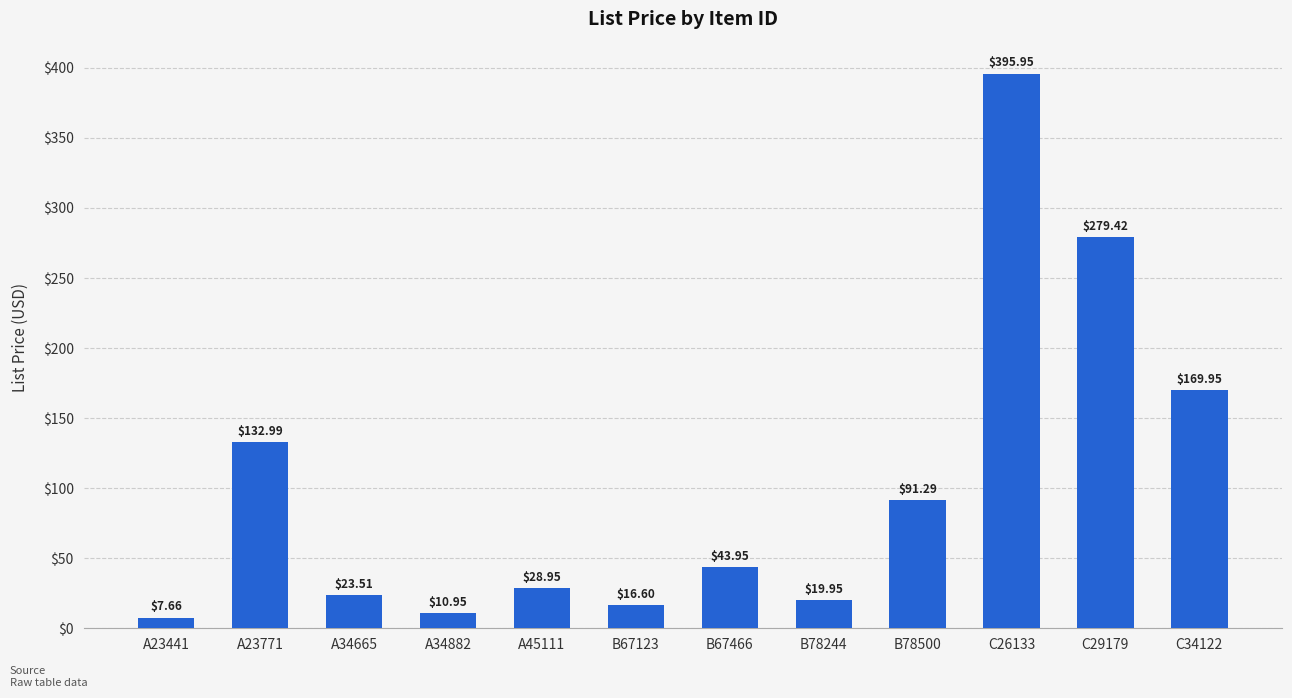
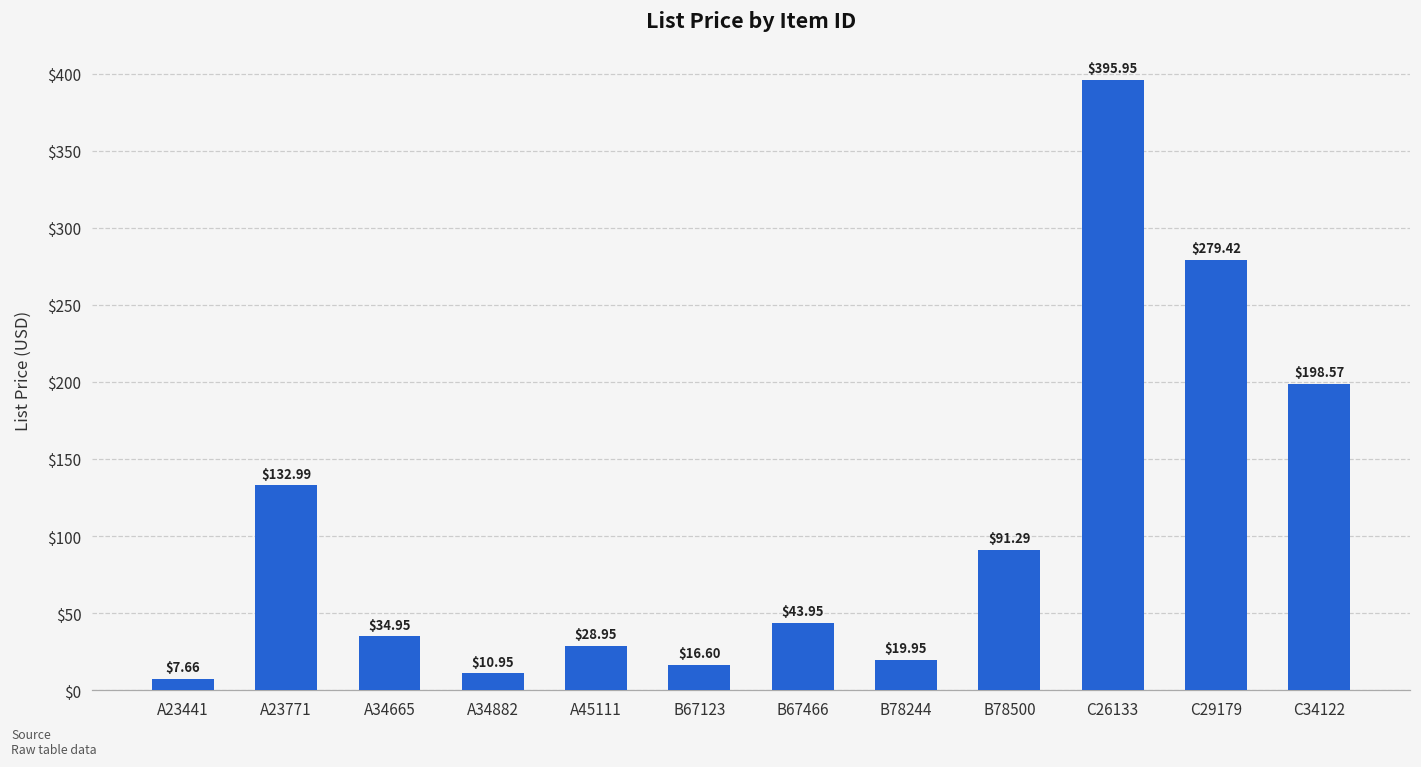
A34665: $23.51 -> $34.95
C34122: $169.95 -> $198.57
